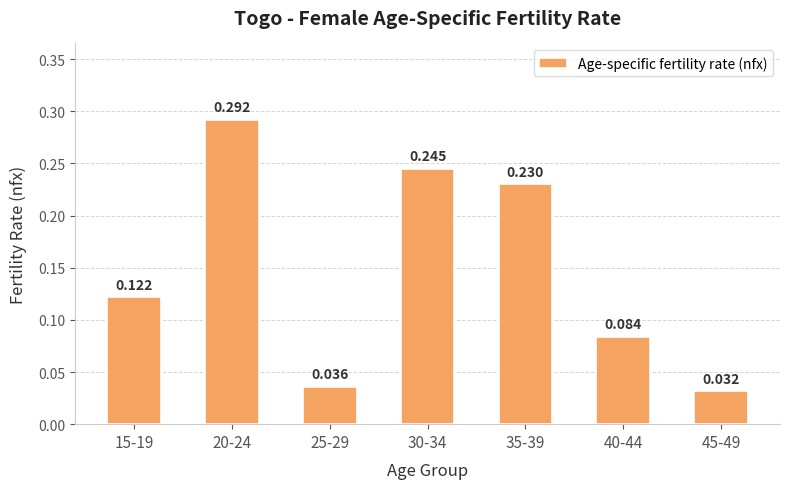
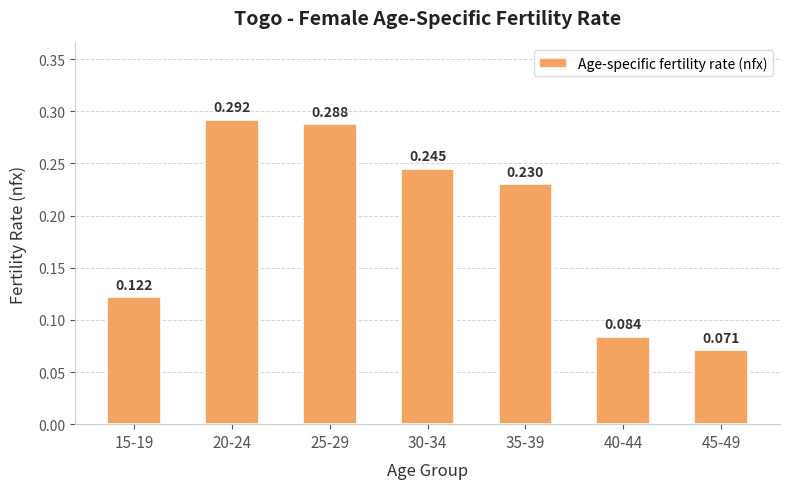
25-29: 0.036 -> 0.288
45-49: 0.032 -> 0.071
